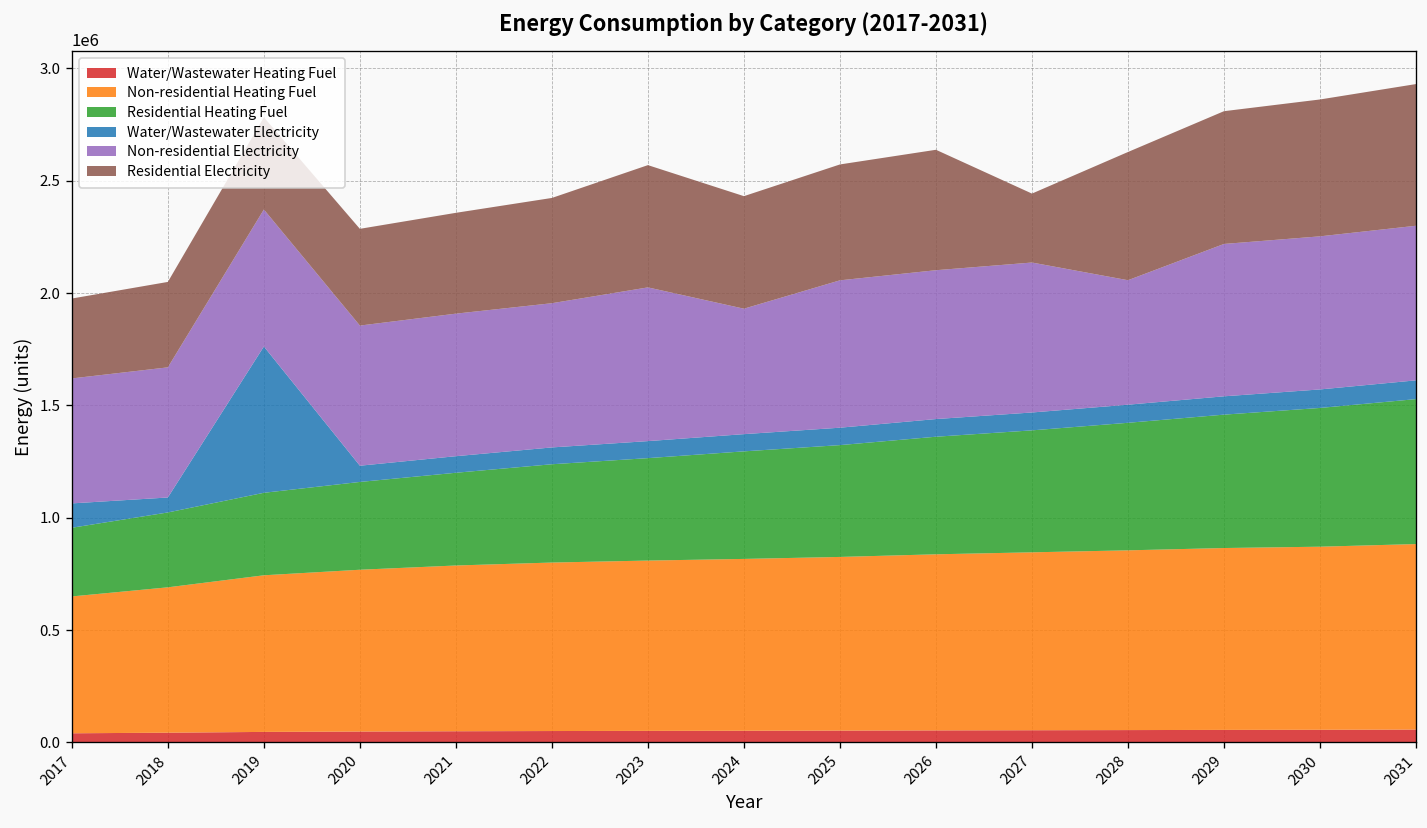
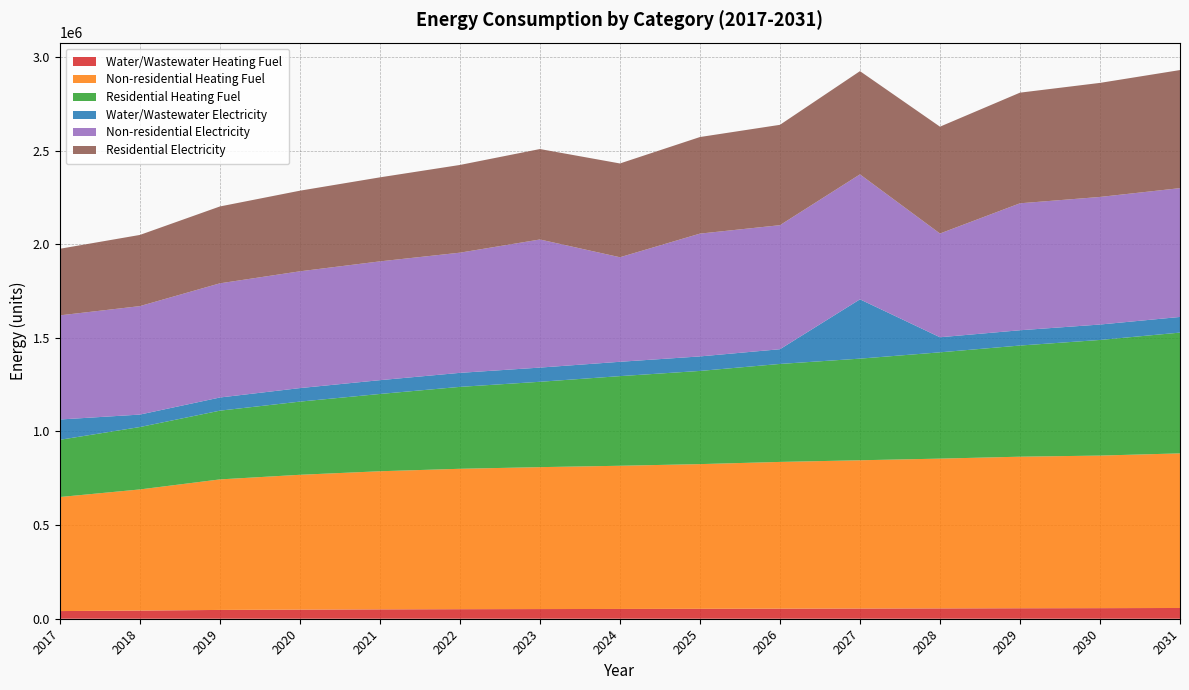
Water/Wastewater Electricity, 2019: 650000 -> 70000
Residential Electricity, 2023: 540000 -> 480000
Water/Wastewater Electricity, 2027: 80000 -> 320000
Residential Electricity, 2027: 310000 -> 550000
